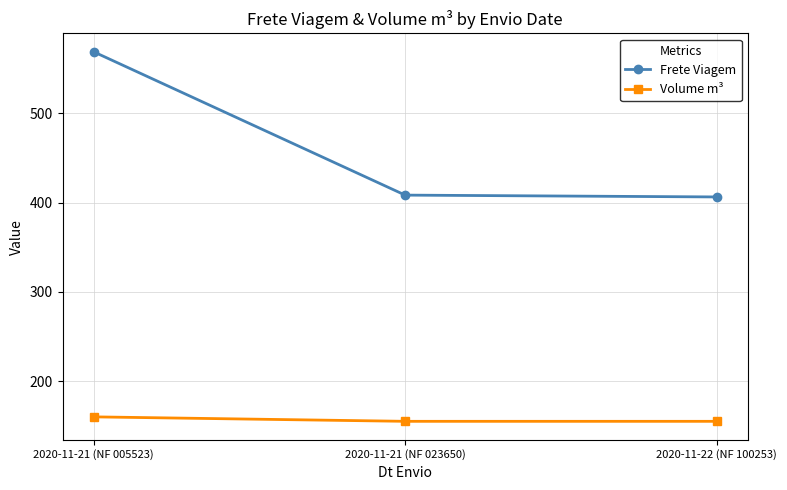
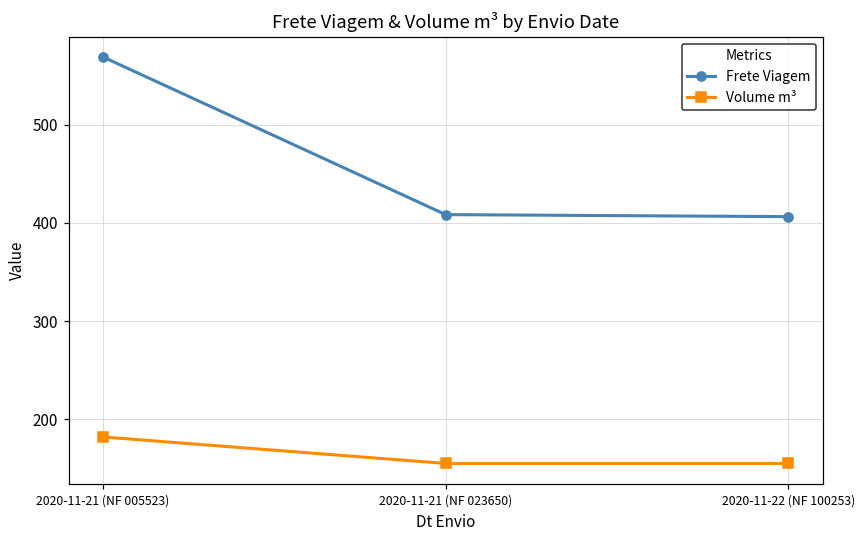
Volume m³, 2020-11-21 (NF 005523): 160 -> 180
